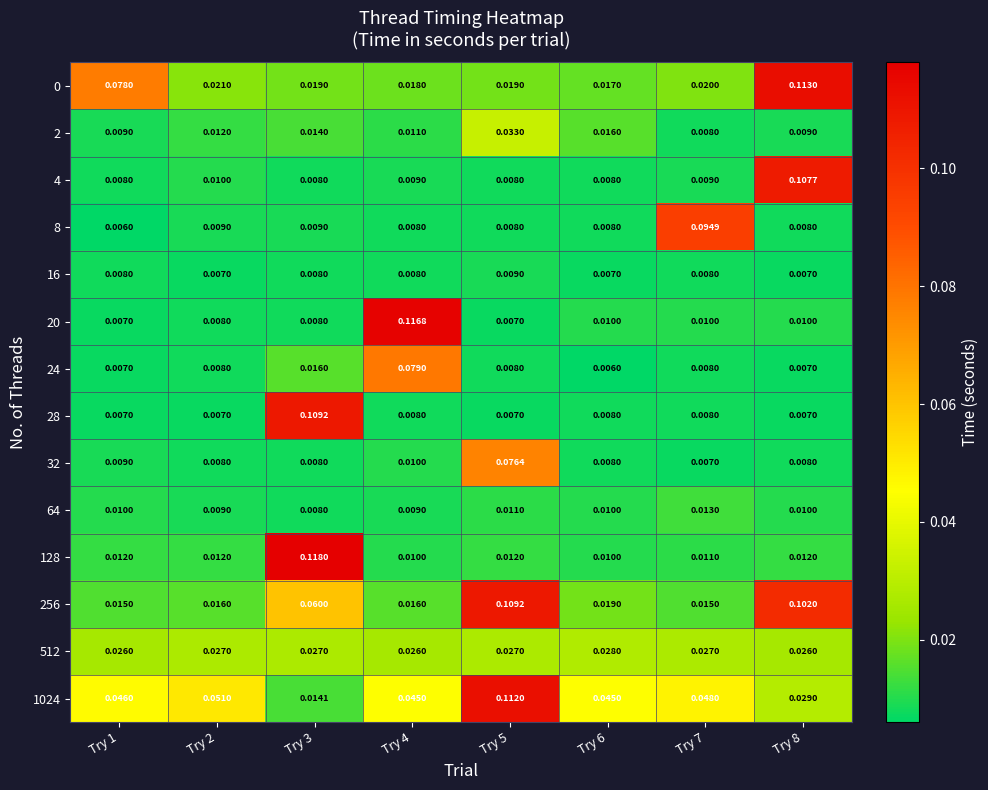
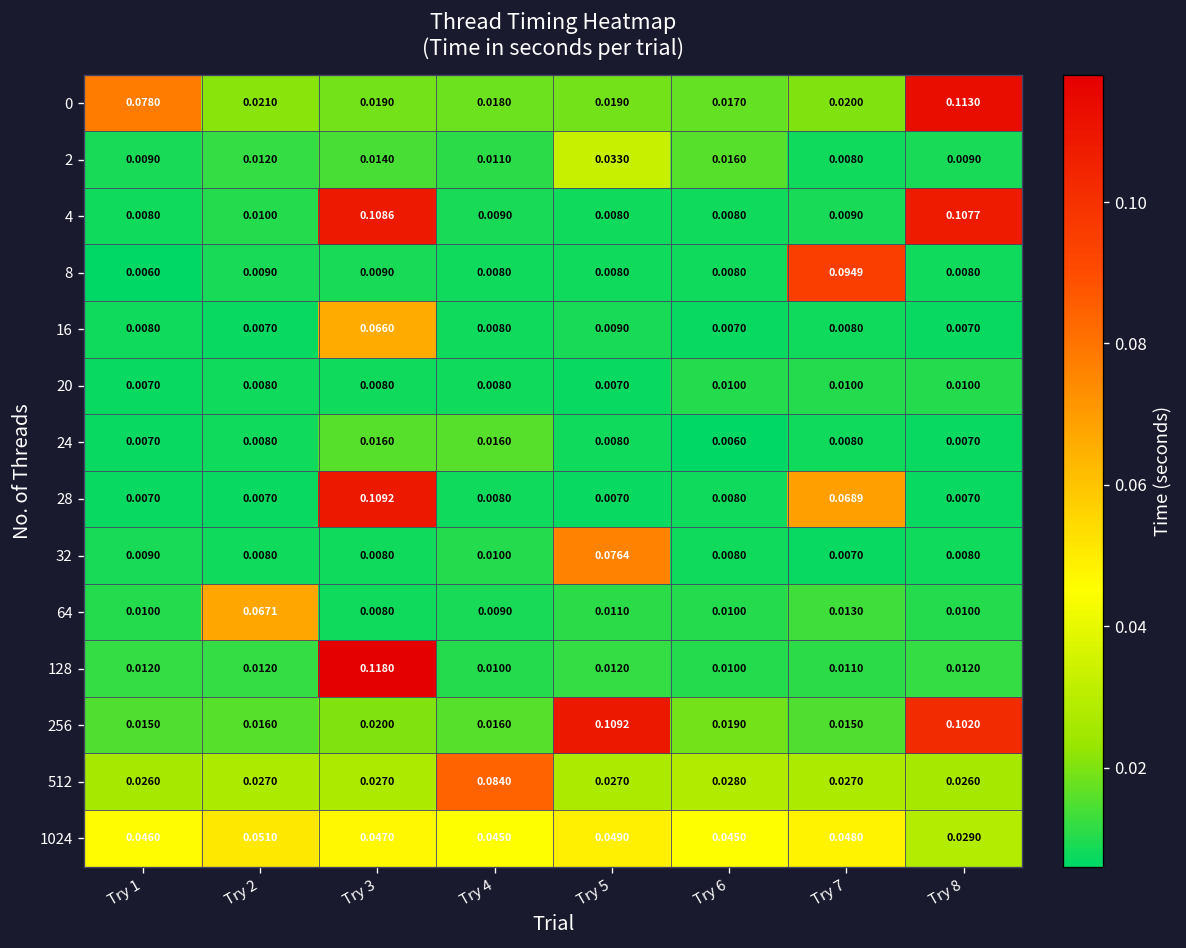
4, Try 3: 0.0080 -> 0.1086
16, Try 3: 0.0080 -> 0.0660
20, Try 4: 0.1168 -> 0.0080
24, Try 4: 0.0790 -> 0.0160
28, Try 7: 0.0080 -> 0.0689
64, Try 2: 0.0090 -> 0.0671
256, Try 3: 0.0600 -> 0.0200
512, Try 4: 0.0260 -> 0.0840
1024, Try 3: 0.0141 -> 0.0470
1024, Try 5: 0.1120 -> 0.0490
